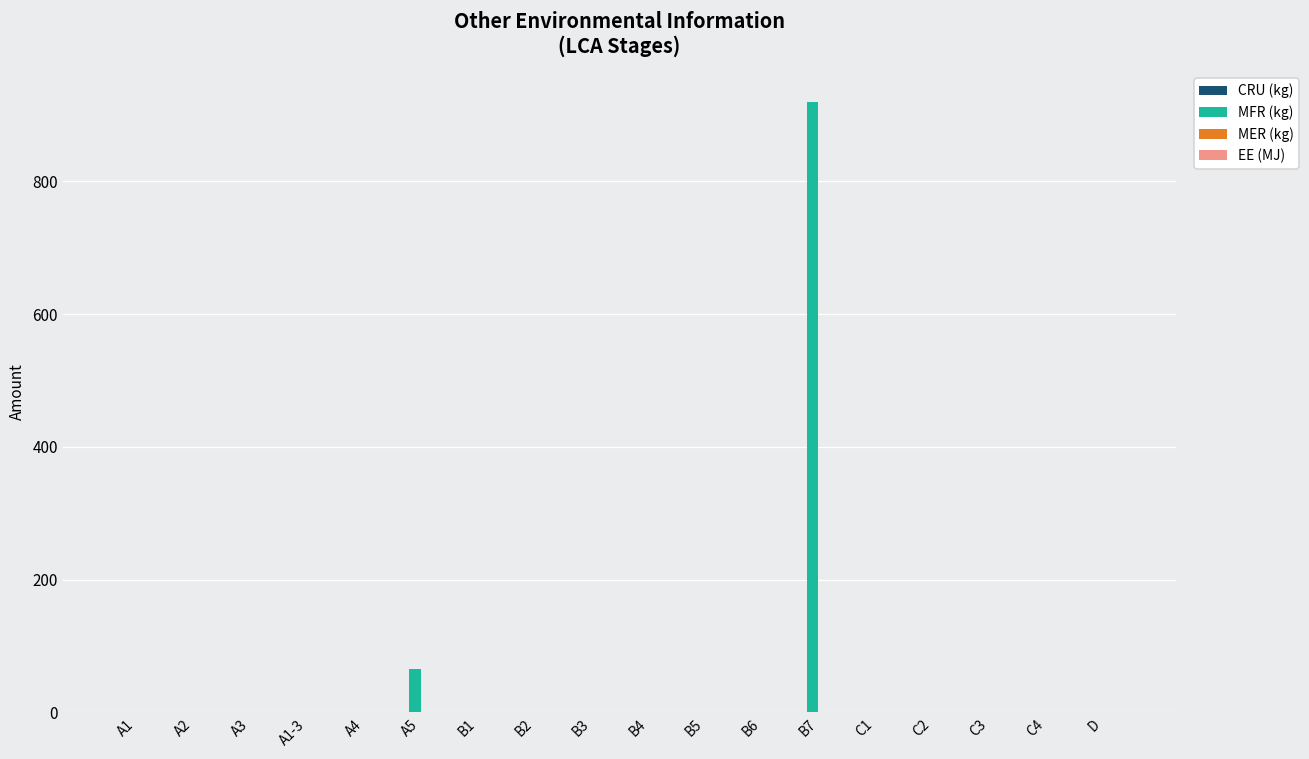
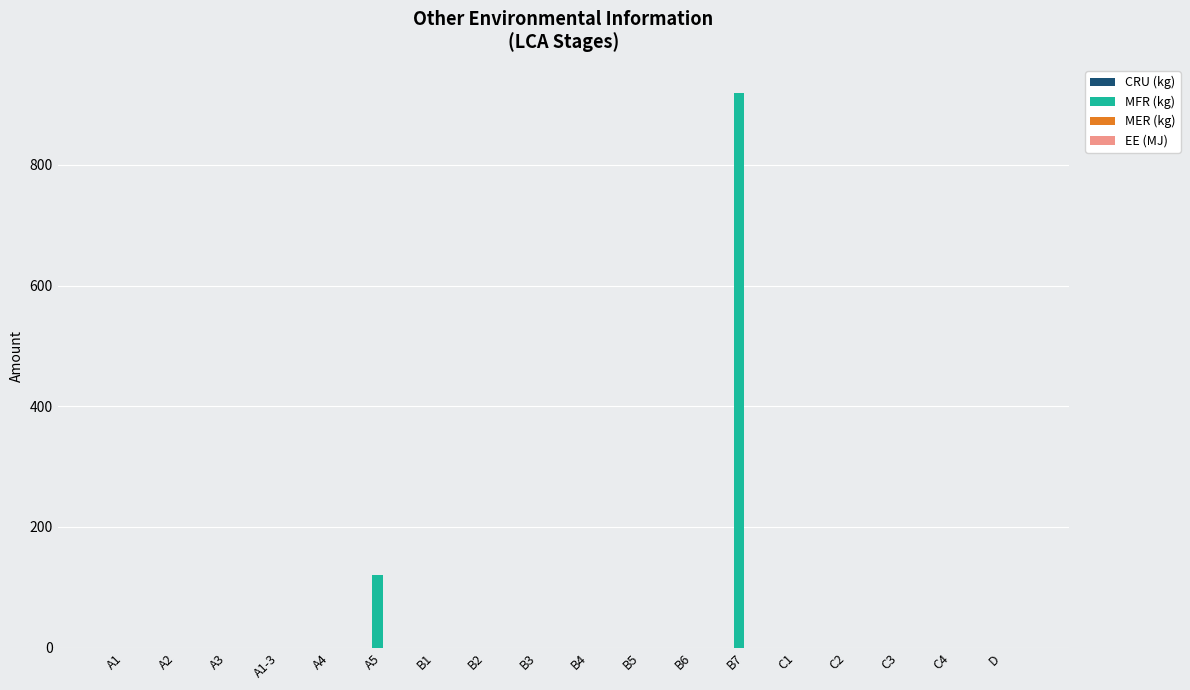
MFR (kg), A5: 70 -> 120
